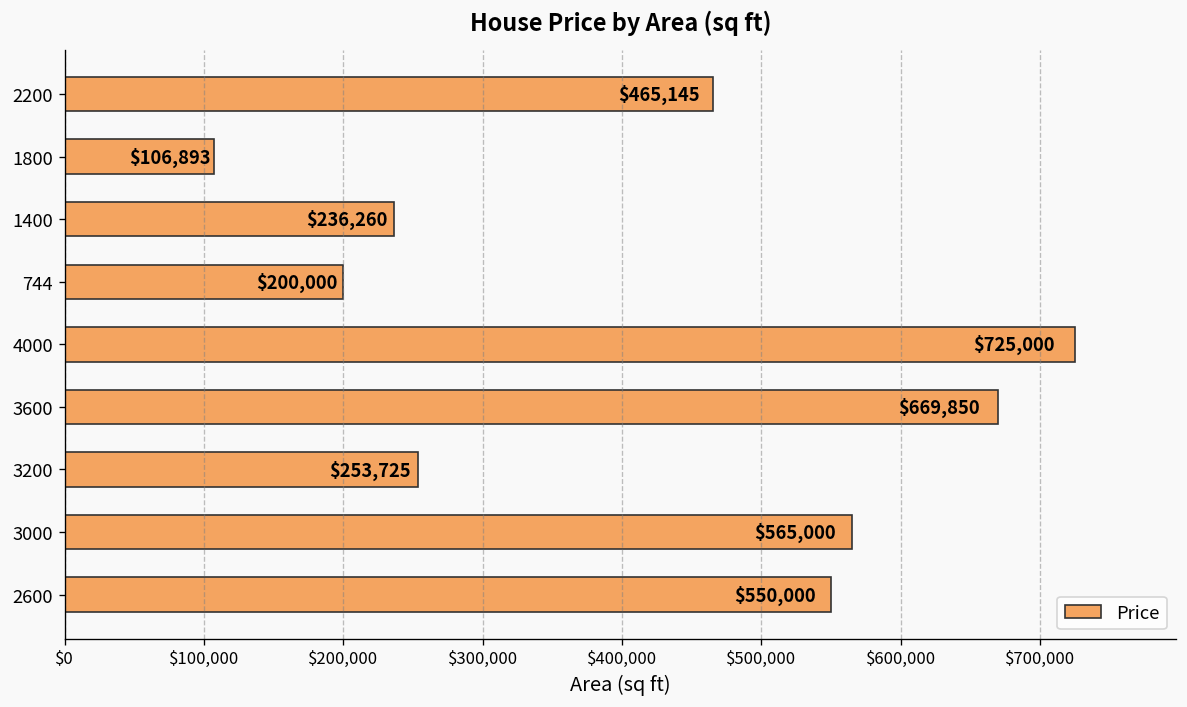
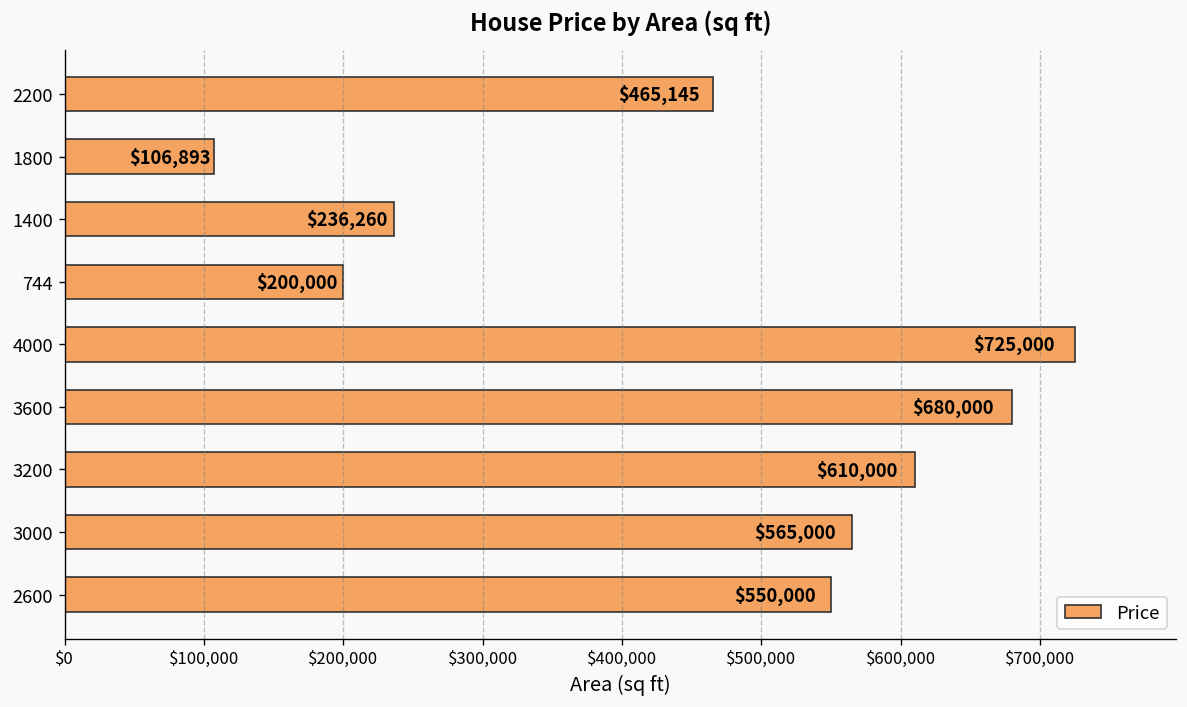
3600: $669,850 -> $680,000
3200: $253,725 -> $610,000
